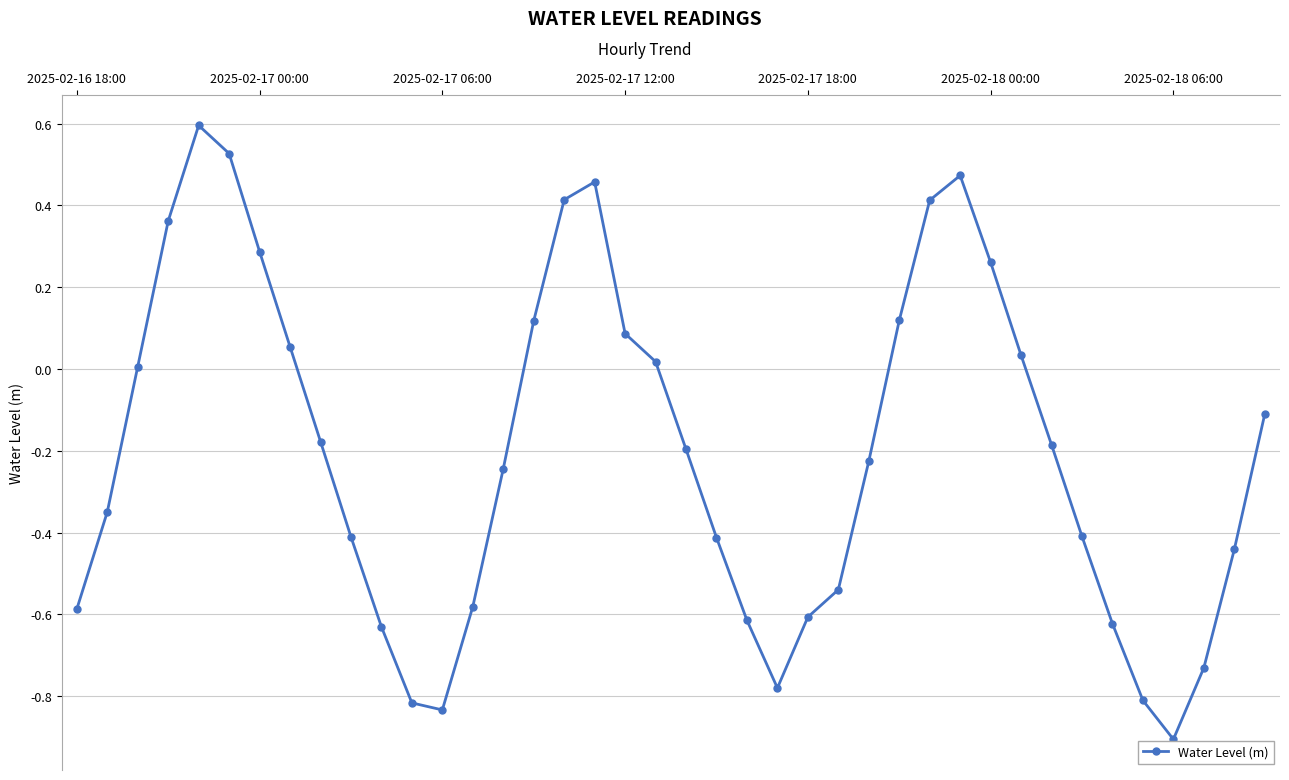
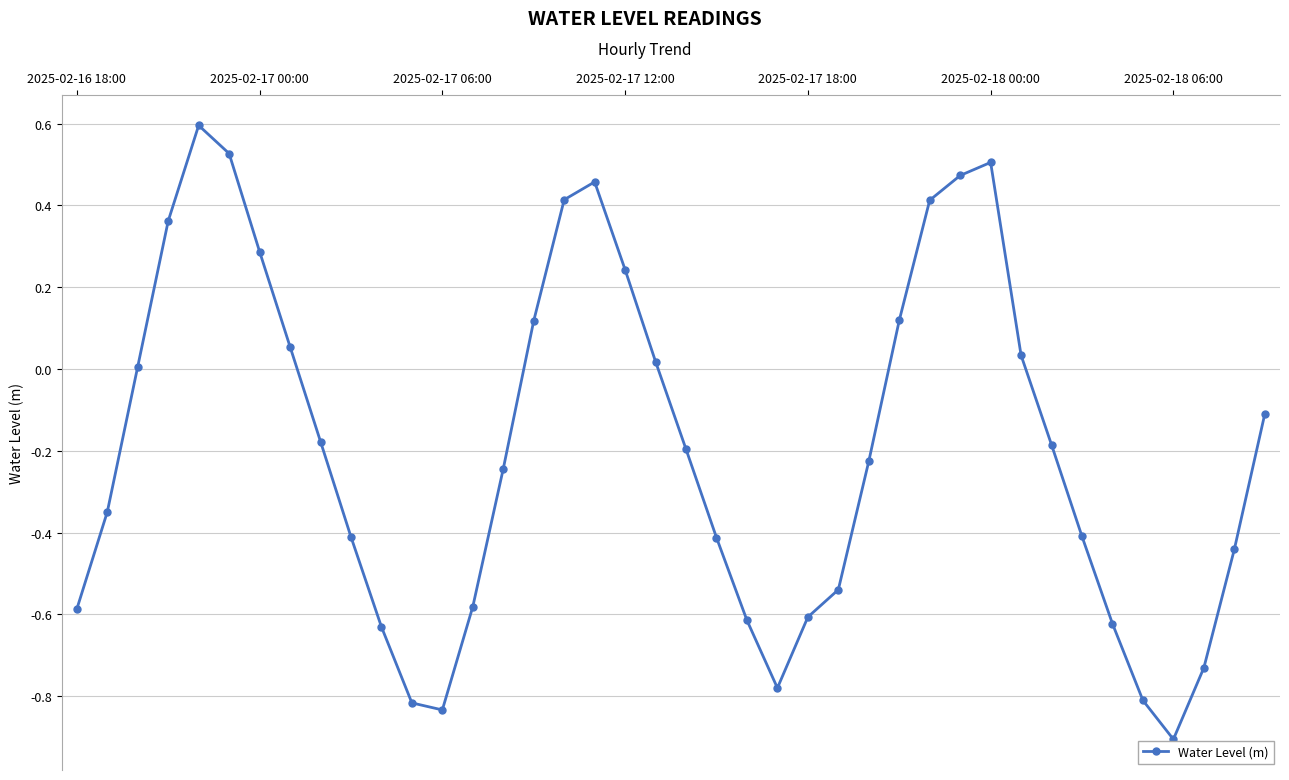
2025-02-17 12:00: 0.09 -> 0.24
2025-02-18 00:00: 0.26 -> 0.51
